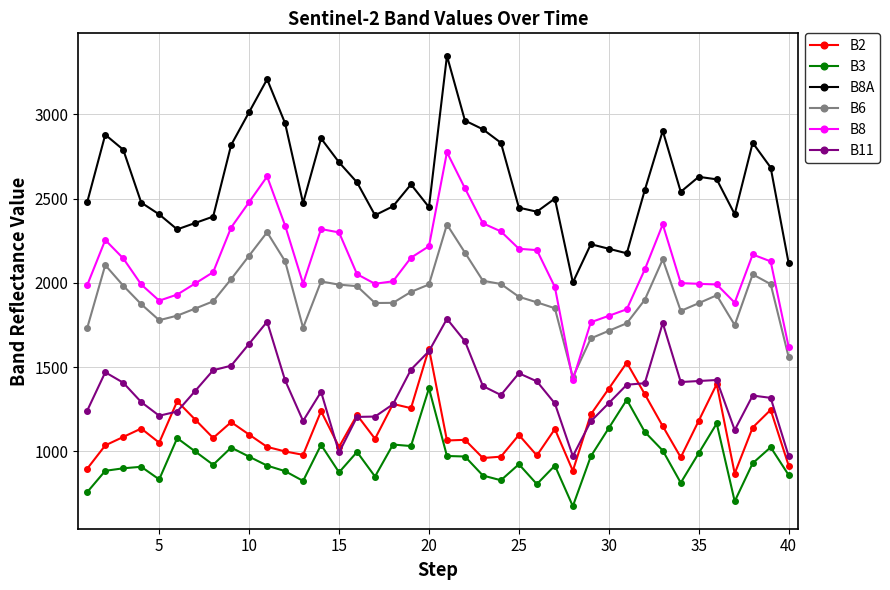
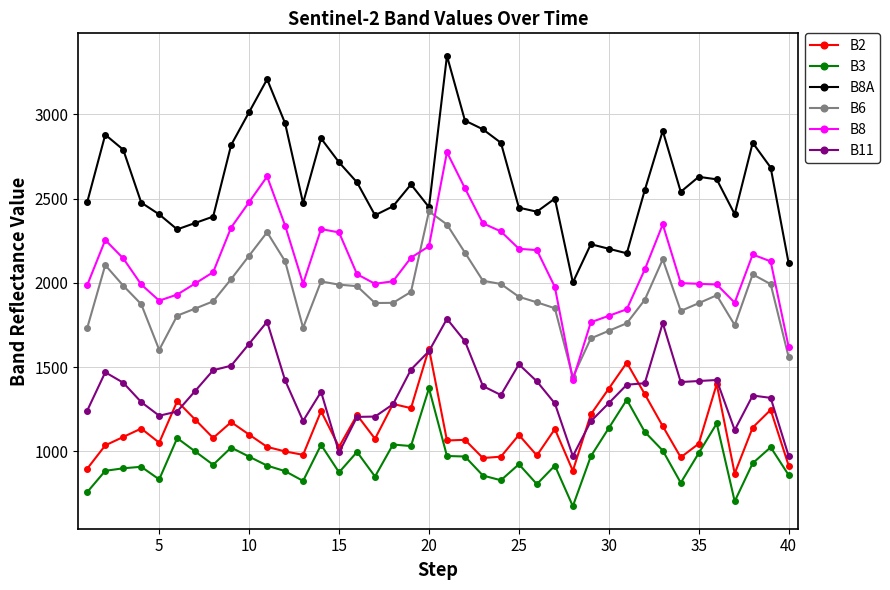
B6, 5: 1780 -> 1600
B6, 20: 1990 -> 2430
B11, 25: 1460 -> 1520
B2, 35: 1180 -> 1050
